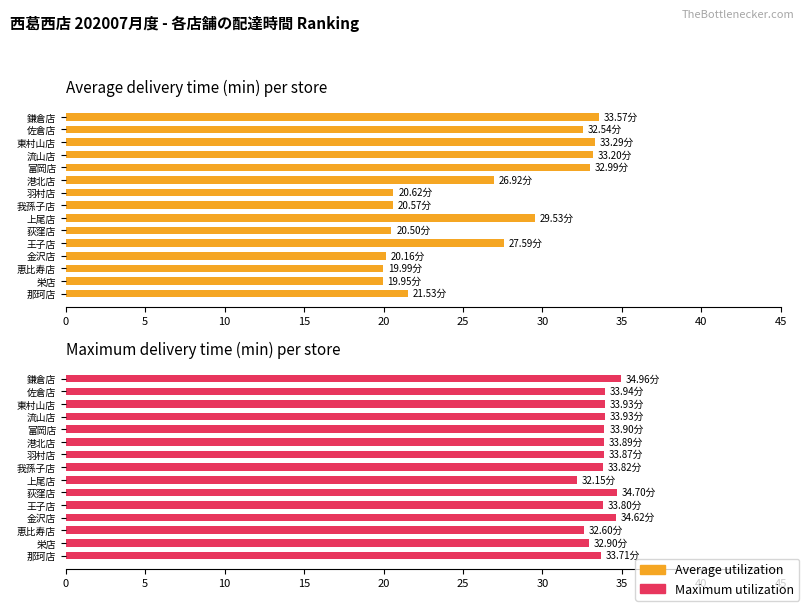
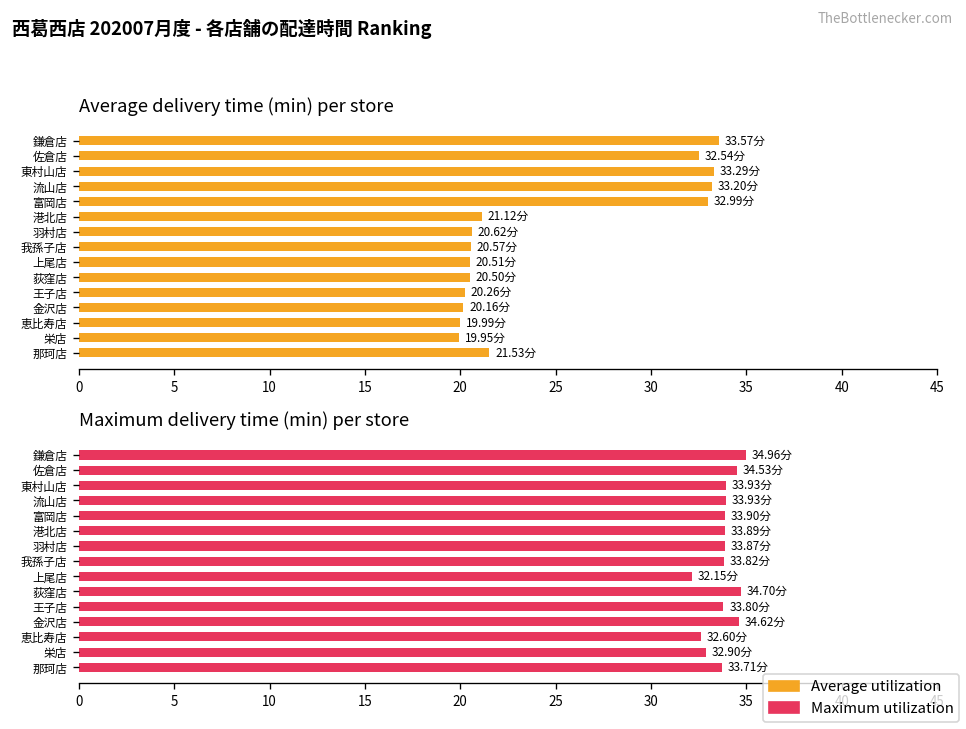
Average delivery time (min) per store, 港北店: 26.92分 -> 21.12分
Average delivery time (min) per store, 上尾店: 29.53分 -> 20.51分
Average delivery time (min) per store, 王子店: 27.59分 -> 20.26分
Maximum delivery time (min) per store, 佐倉店: 33.94分 -> 34.53分
